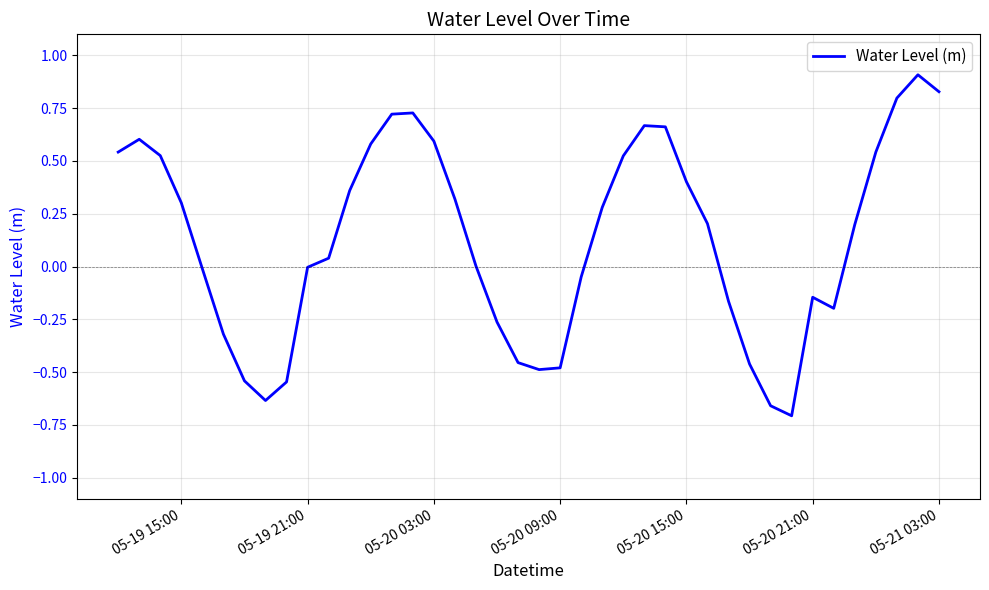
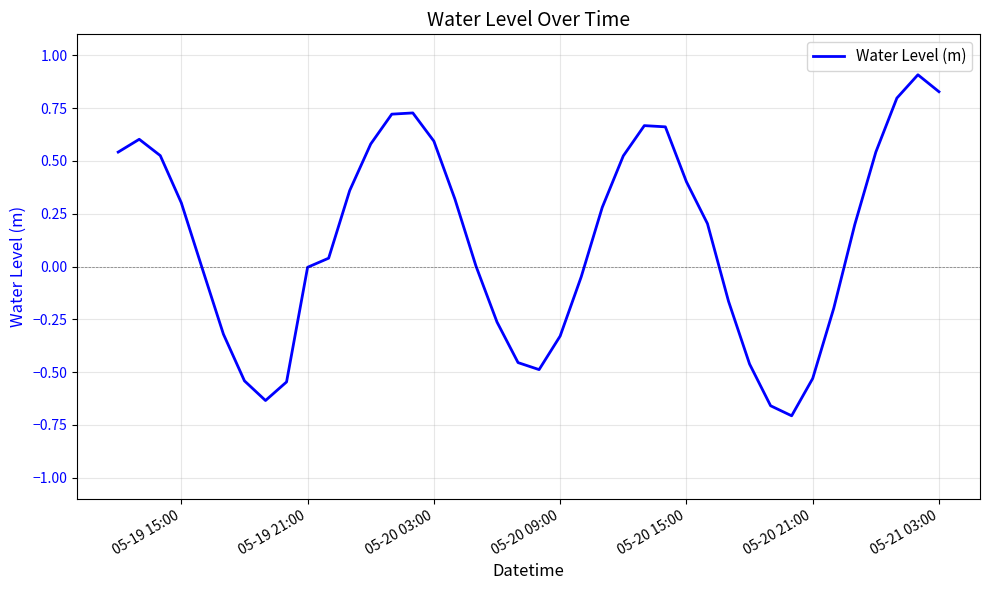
05-20 09:00: -0.48 -> -0.33
05-20 21:00: -0.15 -> -0.53
